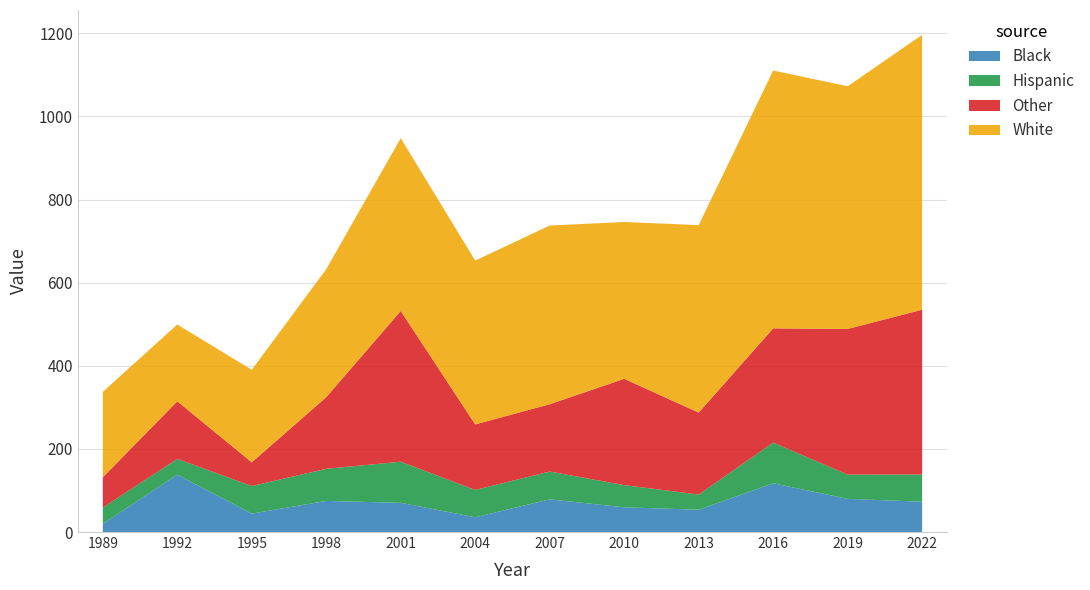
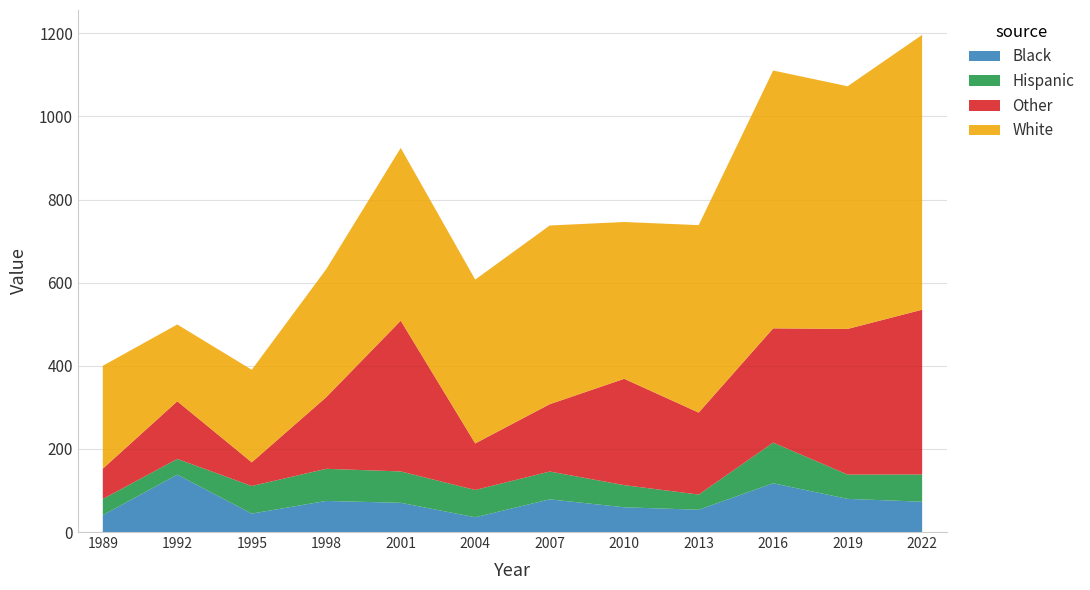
Black, 1989: 20 -> 40
White, 1989: 210 -> 250
Hispanic, 2001: 100 -> 80
Other, 2004: 160 -> 110
